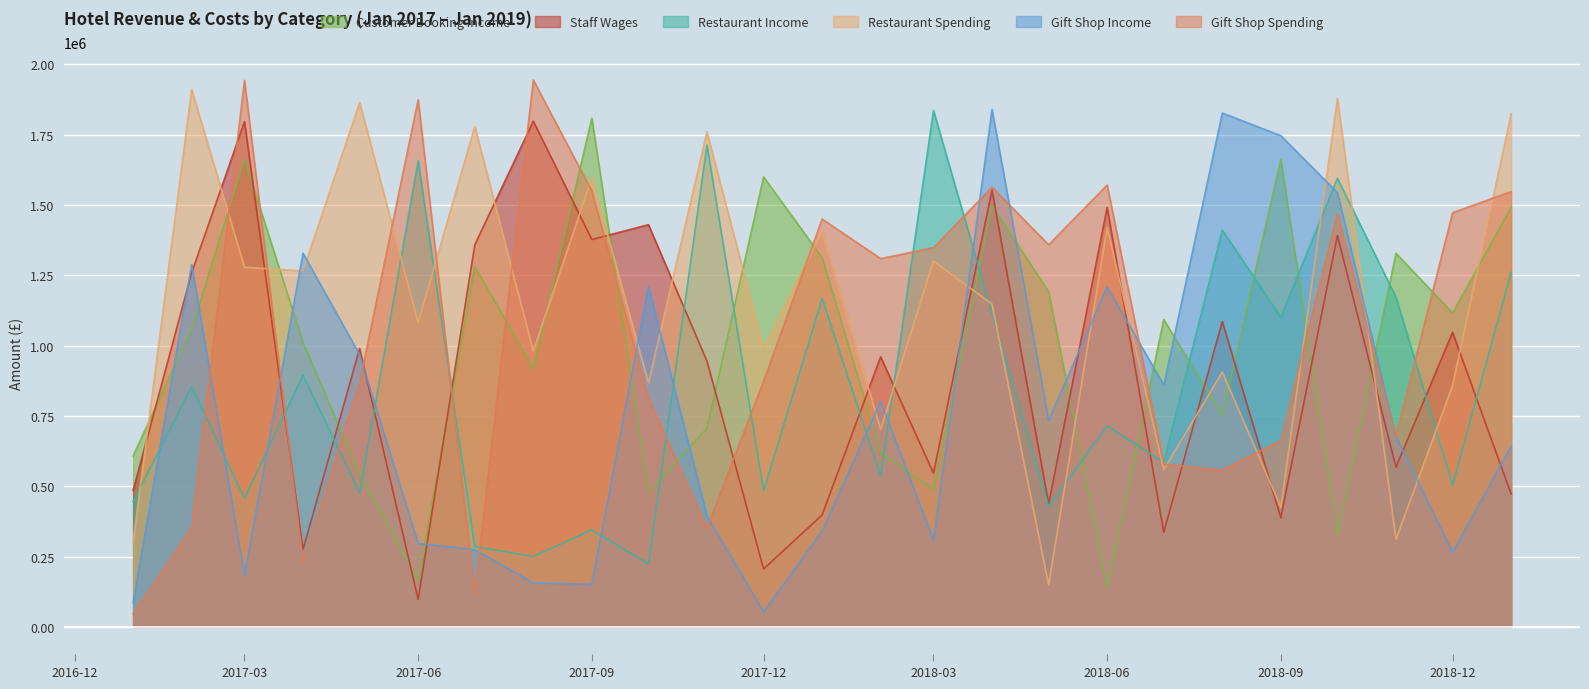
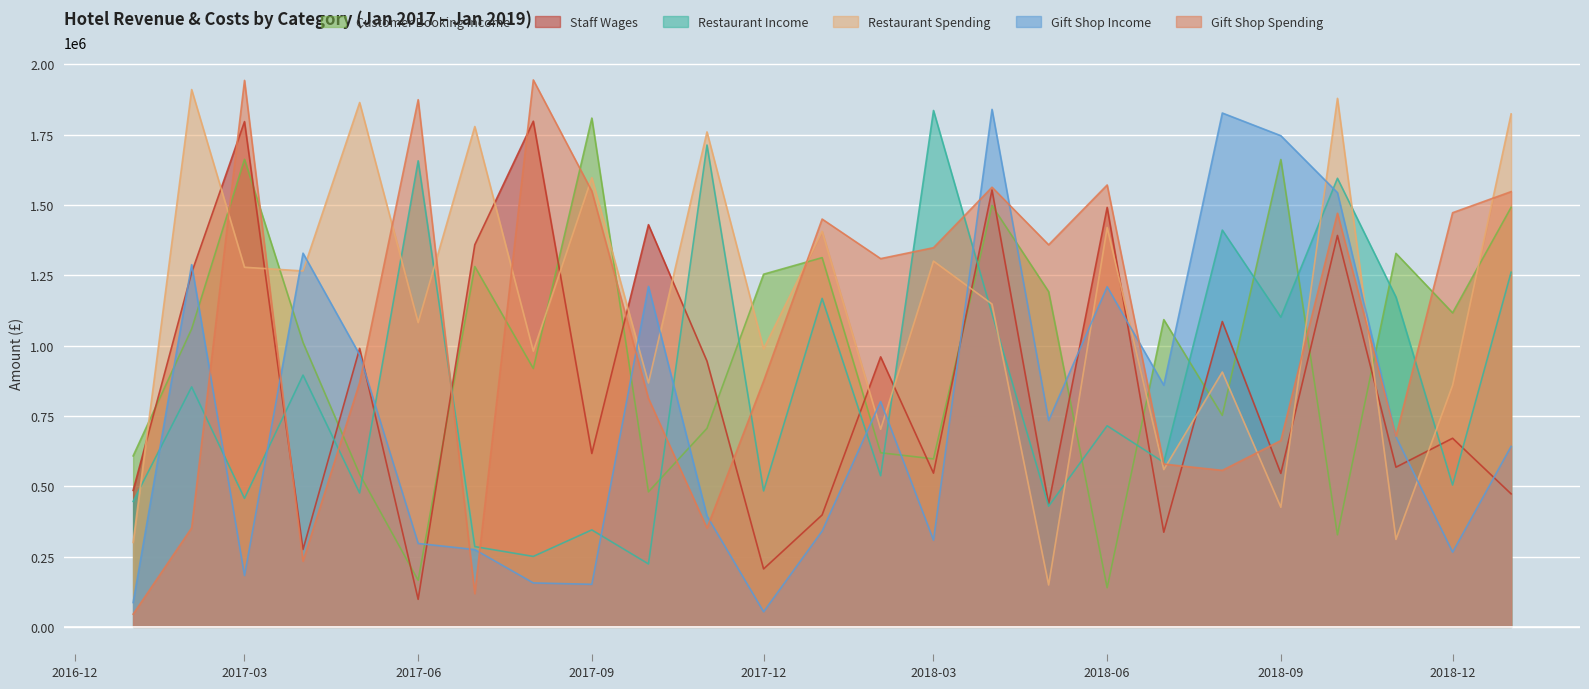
Staff Wages, 2017-09: 1380000 -> 620000
Customer Booking Income, 2017-12: 1600000 -> 1250000
Customer Booking Income, 2018-03: 490000 -> 600000
Staff Wages, 2018-09: 390000 -> 550000
Staff Wages, 2018-12: 1050000 -> 670000
